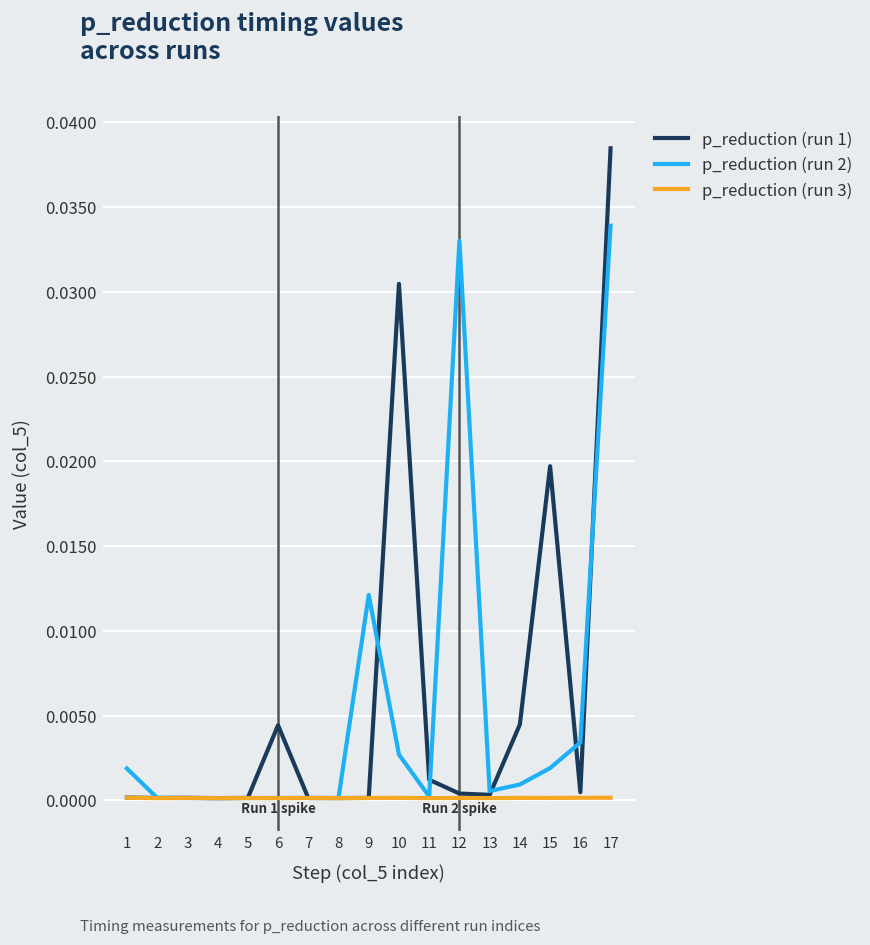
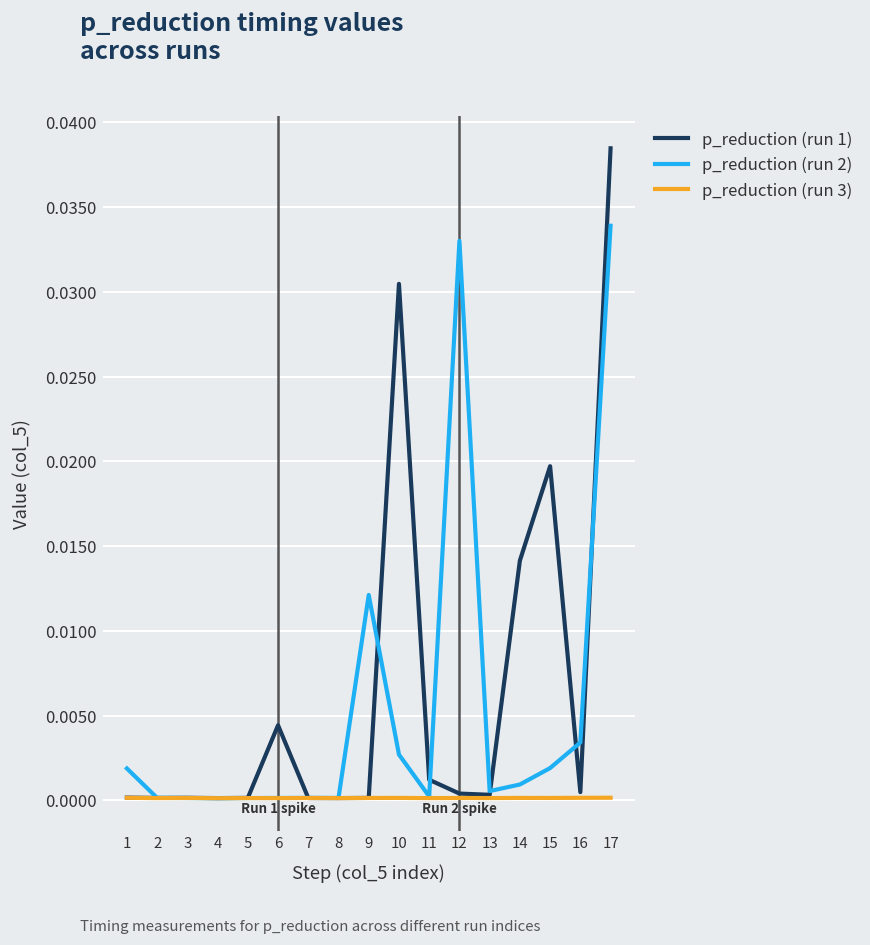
p_reduction (run 1), 14: 0.0045 -> 0.0141
